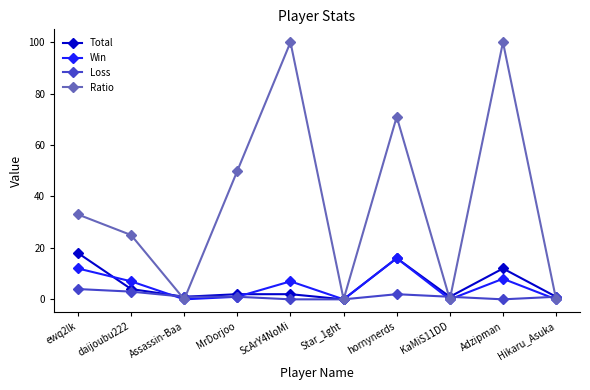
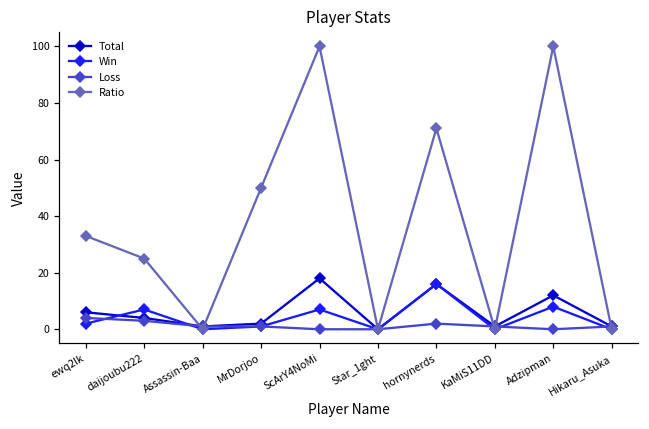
Total, ewq2lk: 18 -> 6
Win, ewq2lk: 12 -> 2
Total, ScArY4NoMi: 2 -> 18
